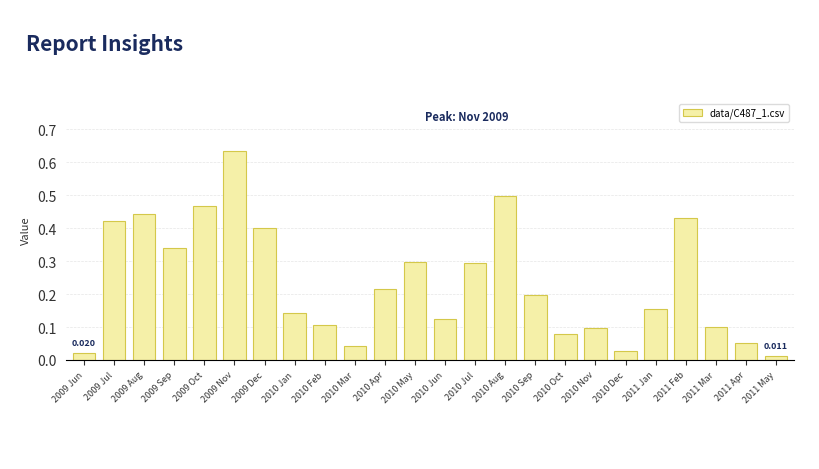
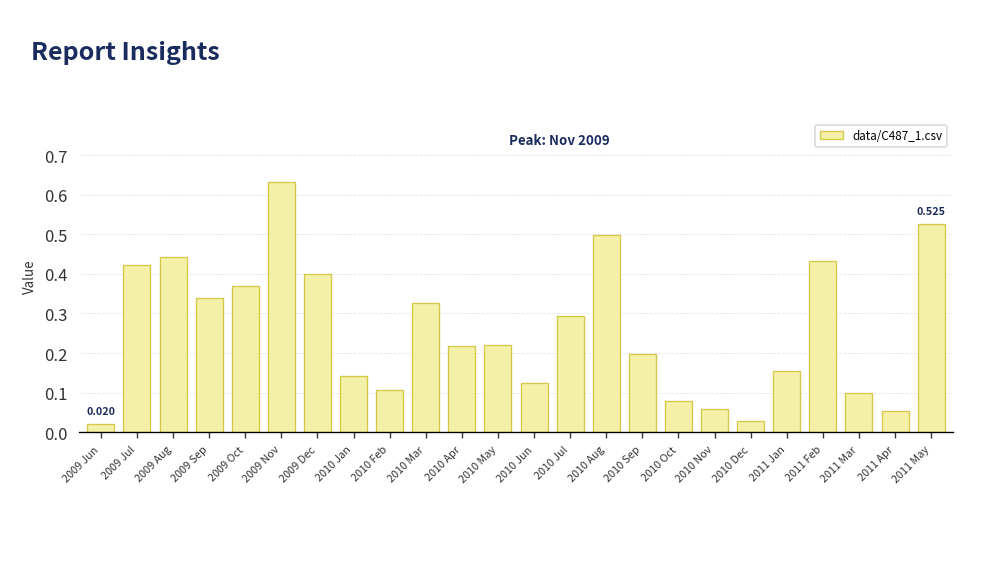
2009 Oct: 0.47 -> 0.37
2010 Mar: 0.04 -> 0.33
2010 May: 0.30 -> 0.22
2010 Nov: 0.10 -> 0.06
2011 May: 0.011 -> 0.525
